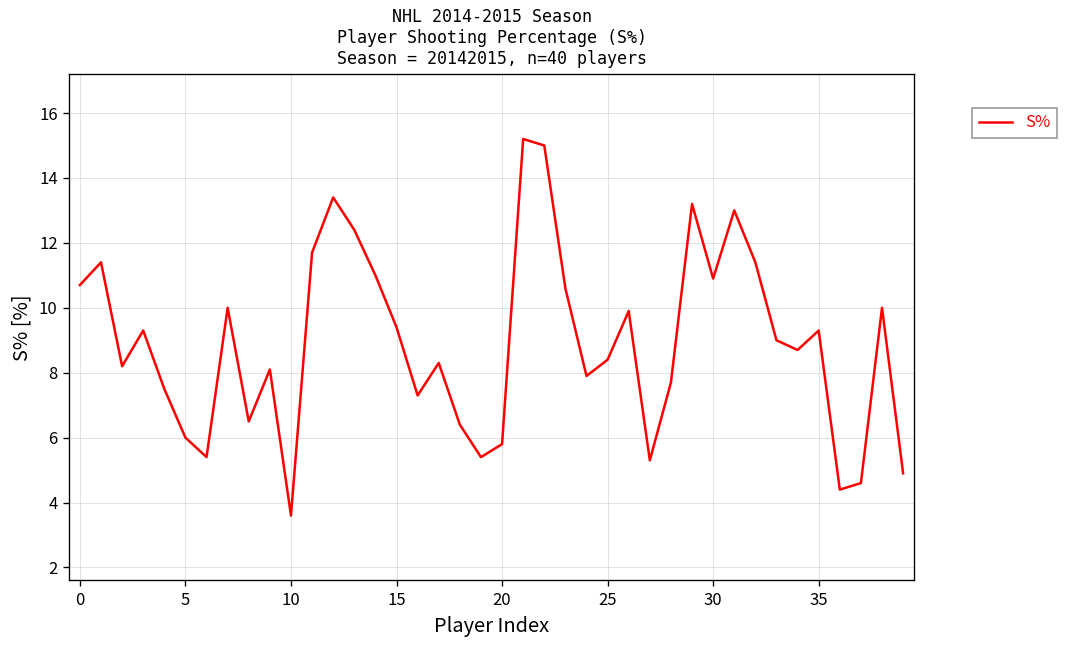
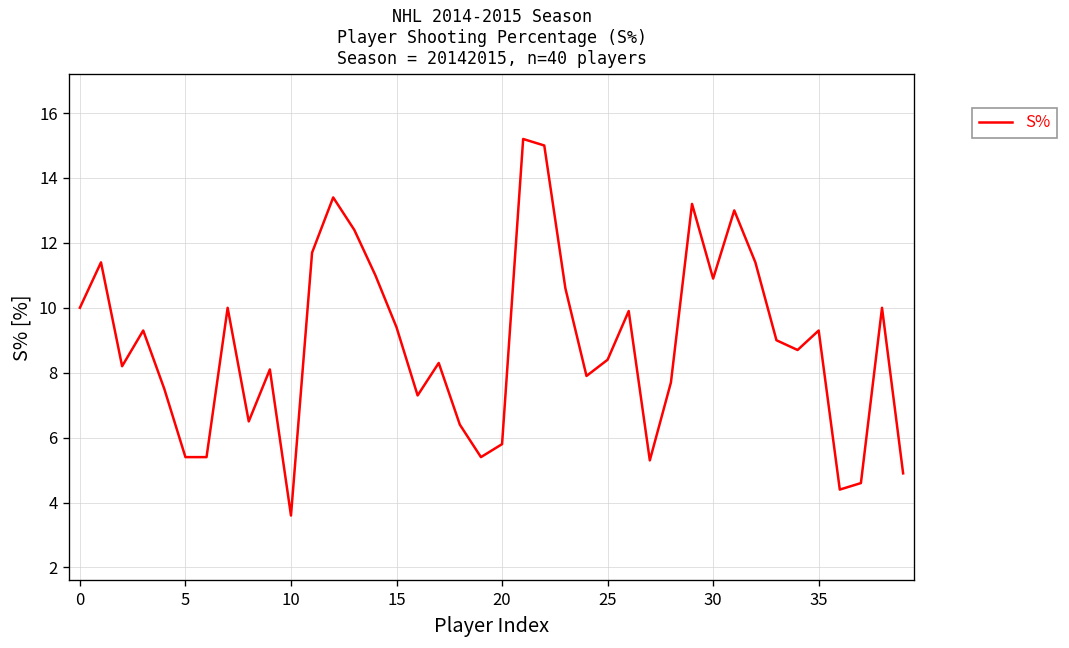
0: 10.7 -> 10.0
5: 6.0 -> 5.4
